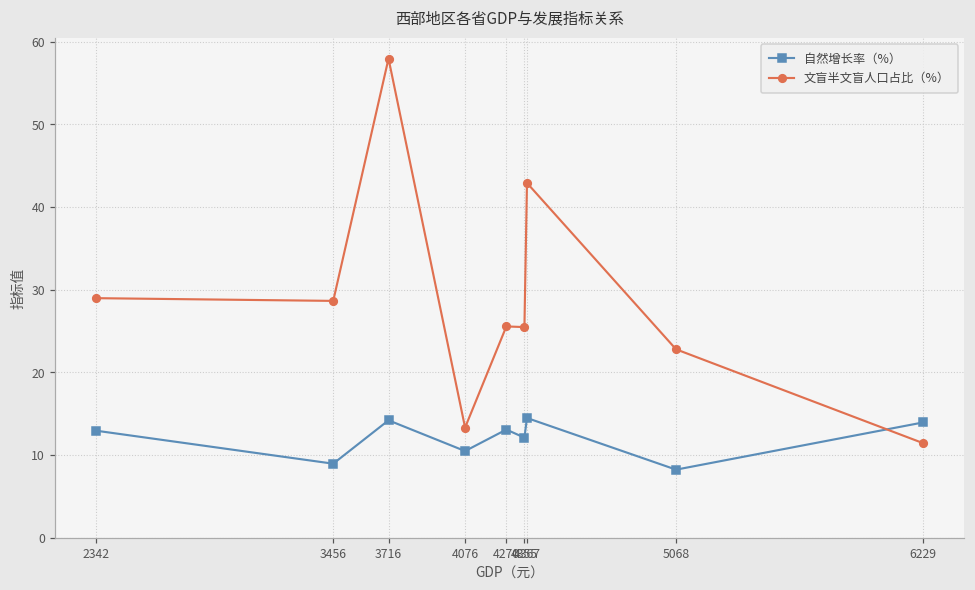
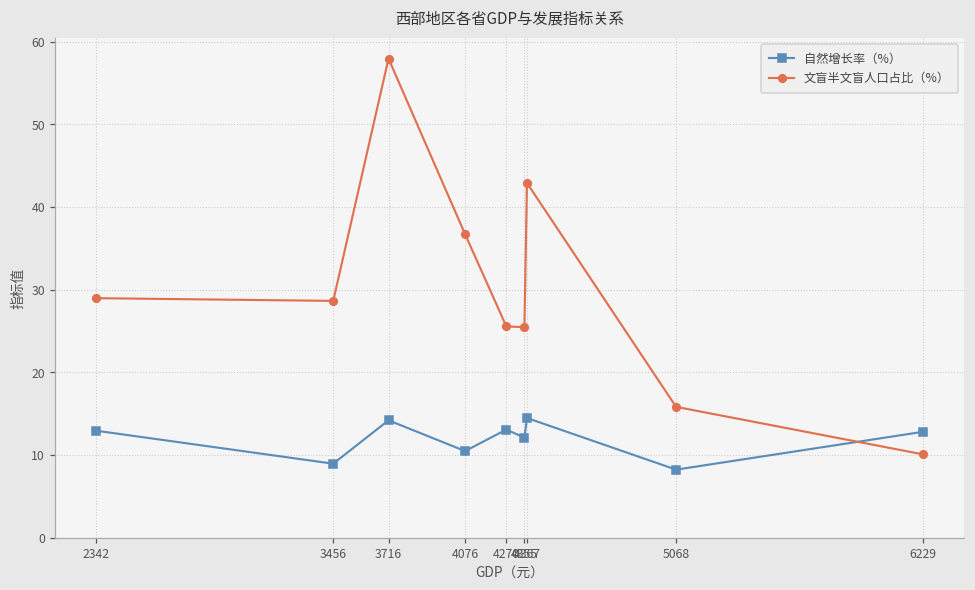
文盲半文盲人口占比（%）, 4076: 13 -> 37
文盲半文盲人口占比（%）, 5068: 23 -> 16
自然增长率（%）, 6229: 14 -> 13
文盲半文盲人口占比（%）, 6229: 11 -> 10
